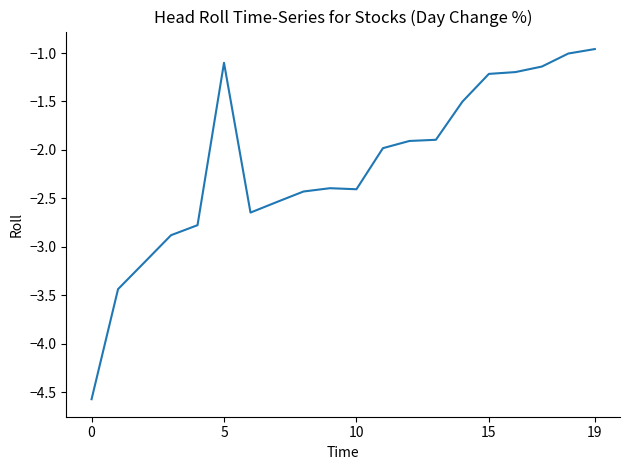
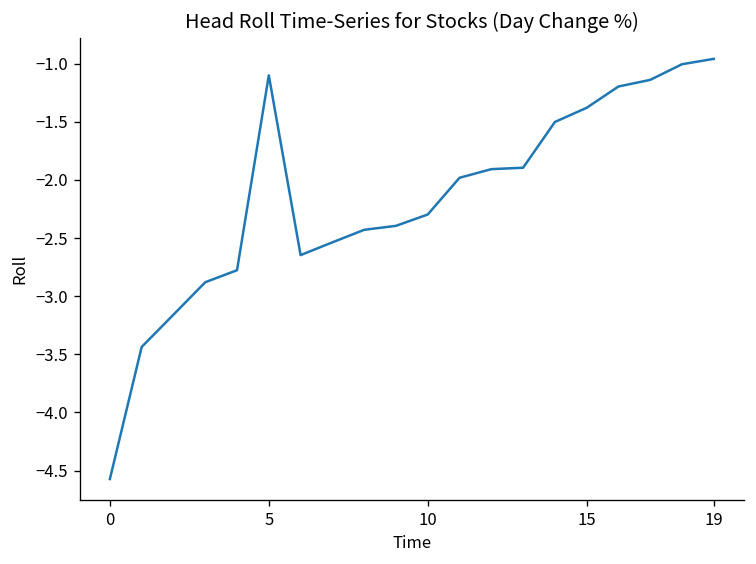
10: -2.4 -> -2.3
15: -1.2 -> -1.4
